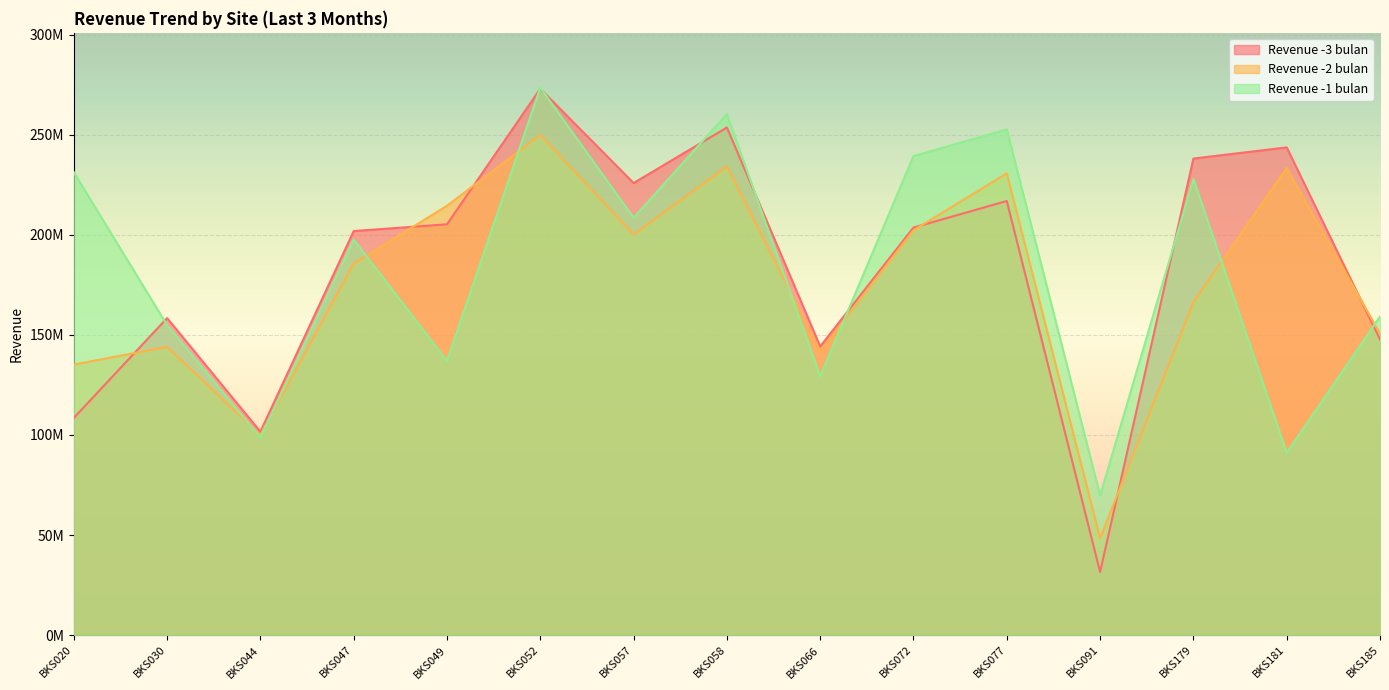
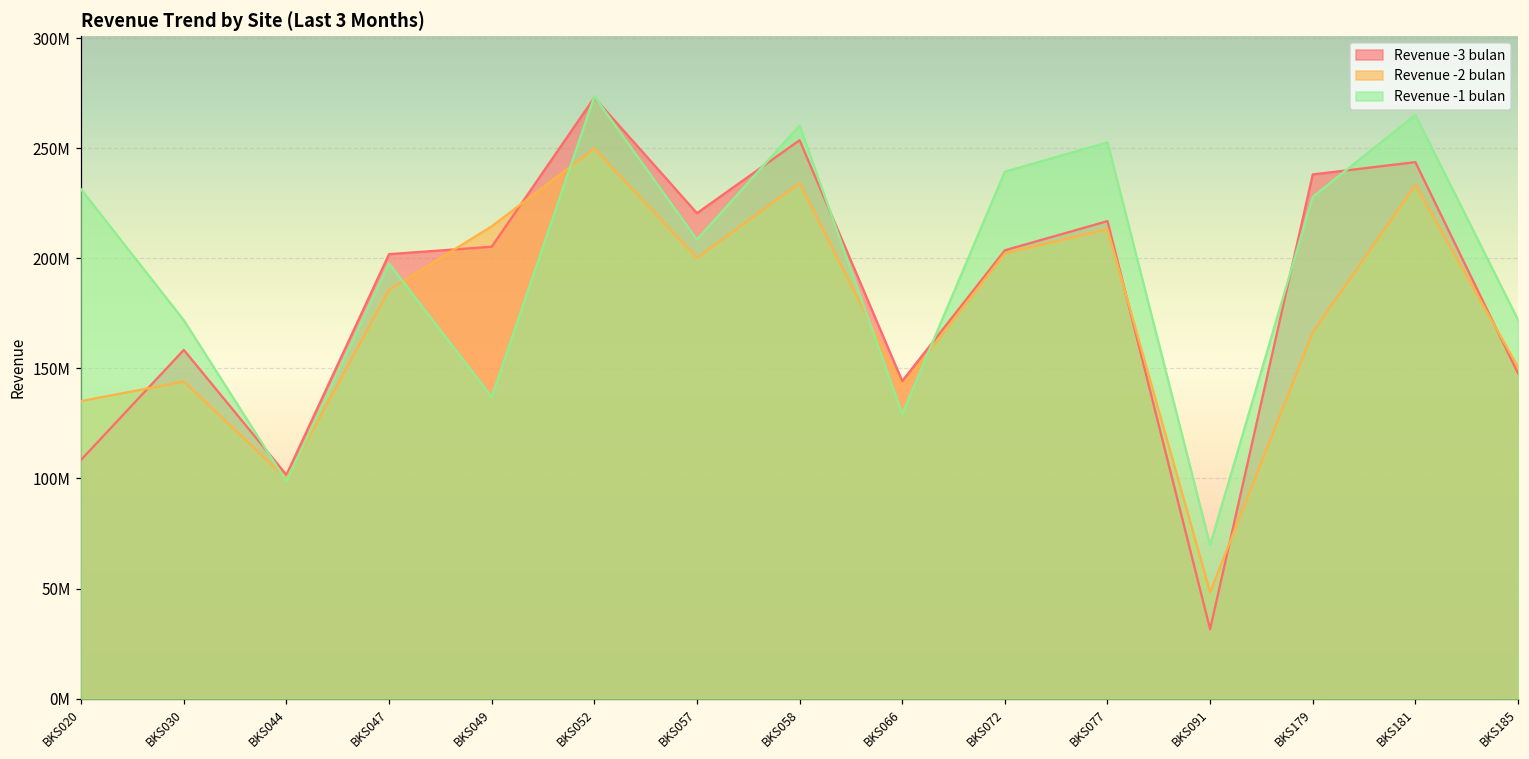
Revenue -1 bulan, BKS030: 155000000 -> 172000000
Revenue -3 bulan, BKS057: 226000000 -> 220000000
Revenue -2 bulan, BKS077: 231000000 -> 213000000
Revenue -1 bulan, BKS181: 91000000 -> 265000000
Revenue -1 bulan, BKS185: 159000000 -> 172000000
